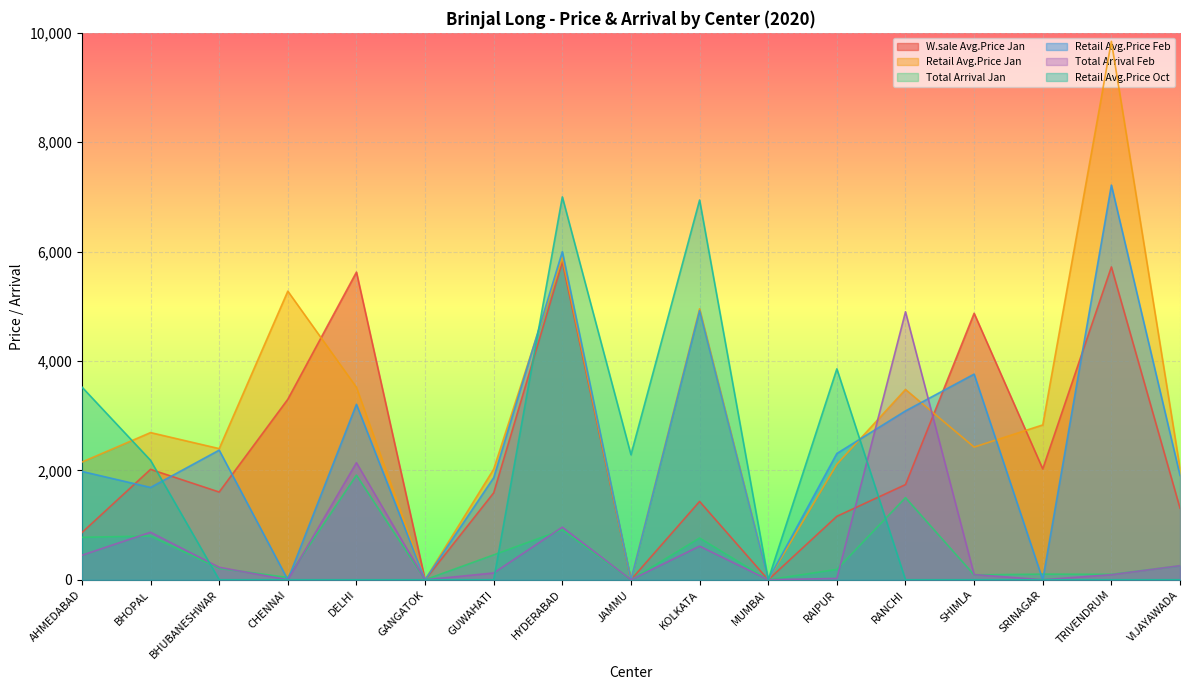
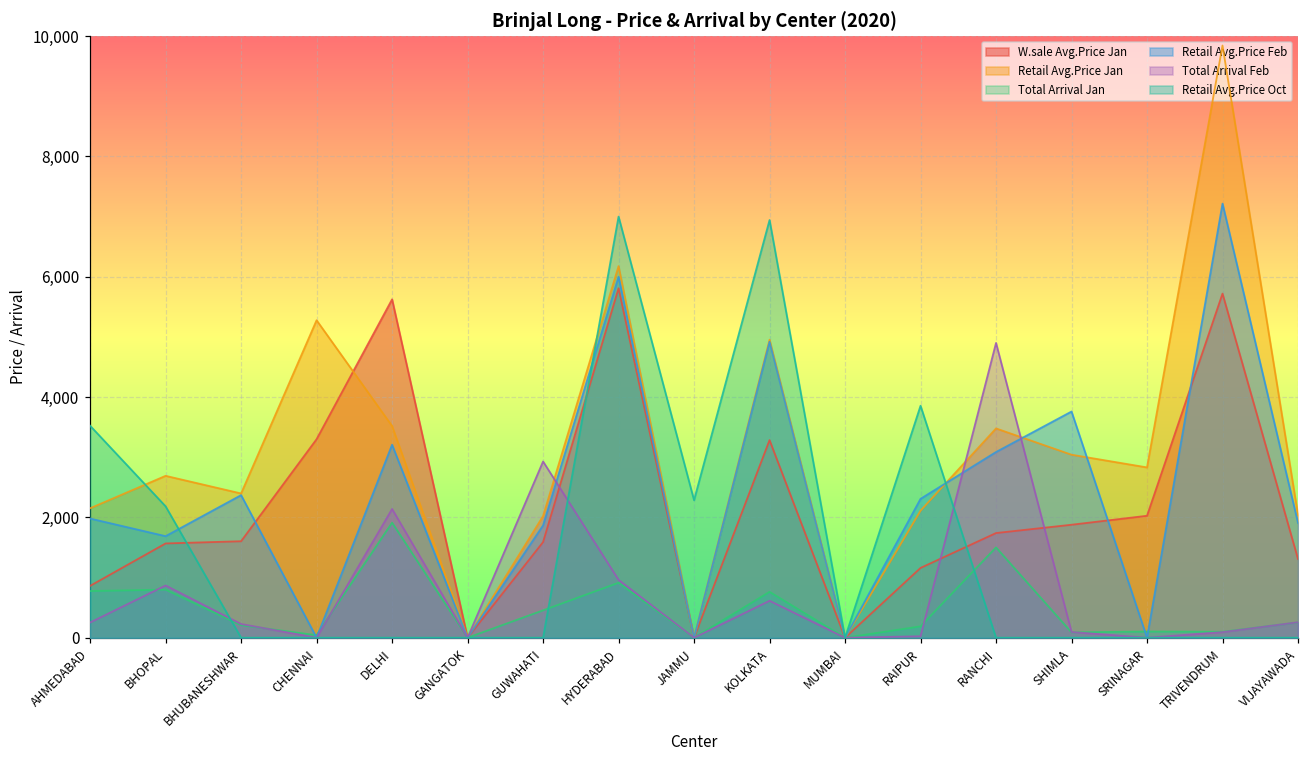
Total Arrival Feb, AHMEDABAD: 400 -> 300
W.sale Avg.Price Jan, BHOPAL: 2,000 -> 1,600
Total Arrival Feb, GUWAHATI: 100 -> 2,900
Retail Avg.Price Jan, HYDERABAD: 5,900 -> 6,200
W.sale Avg.Price Jan, KOLKATA: 1,400 -> 3,300
W.sale Avg.Price Jan, SHIMLA: 4,900 -> 1,900
Retail Avg.Price Jan, SHIMLA: 2,400 -> 3,000
